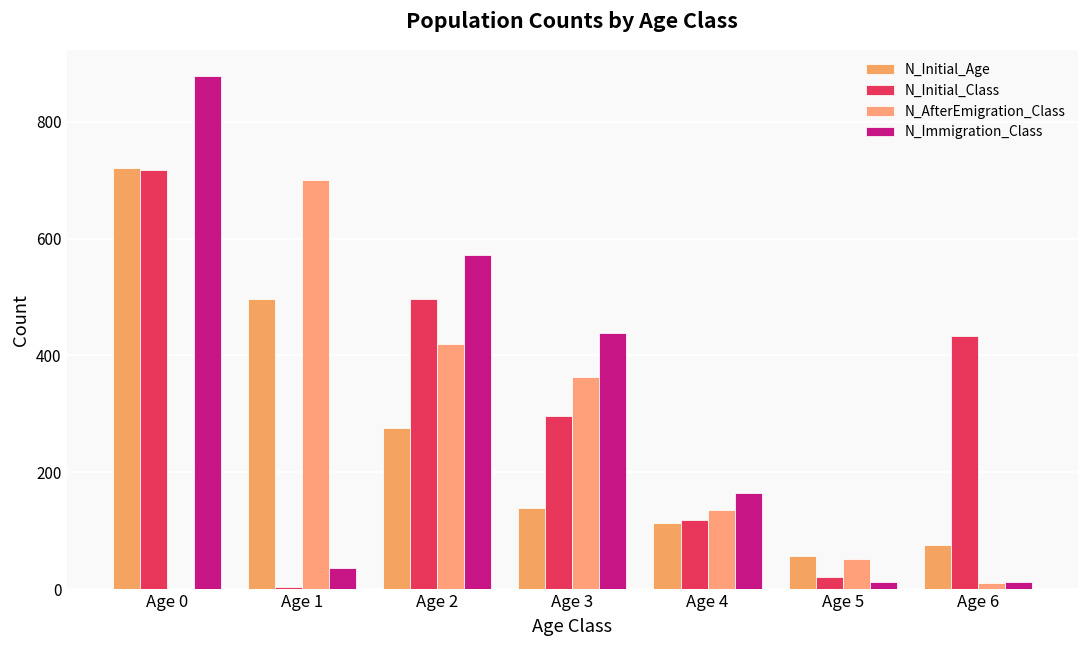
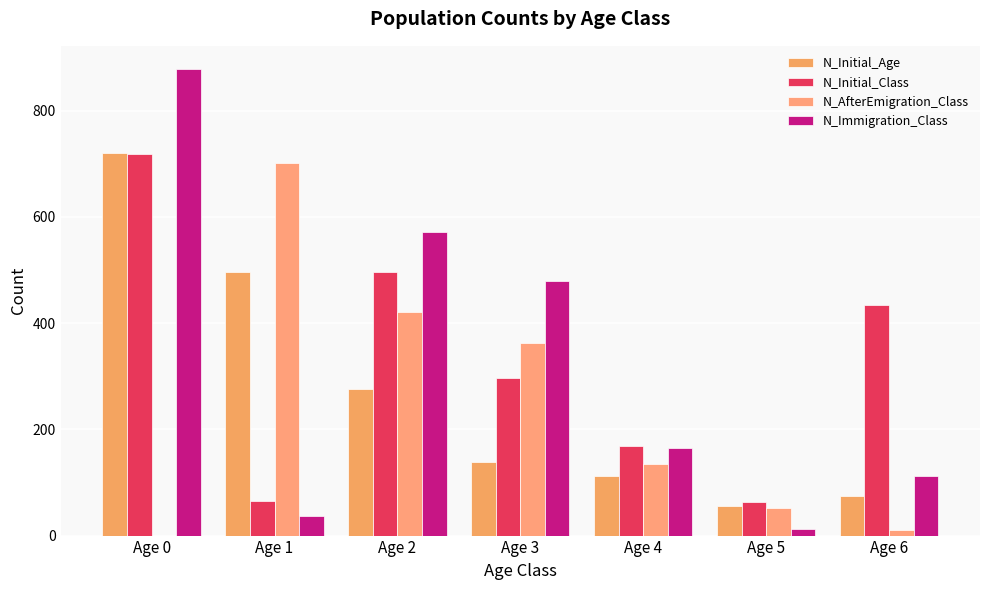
N_Initial_Class, Age 1: 0 -> 70
N_Immigration_Class, Age 3: 440 -> 480
N_Initial_Class, Age 4: 120 -> 170
N_Initial_Class, Age 5: 20 -> 60
N_Immigration_Class, Age 6: 10 -> 110
